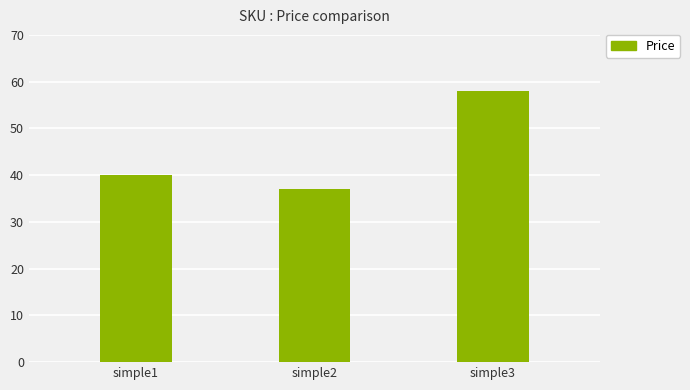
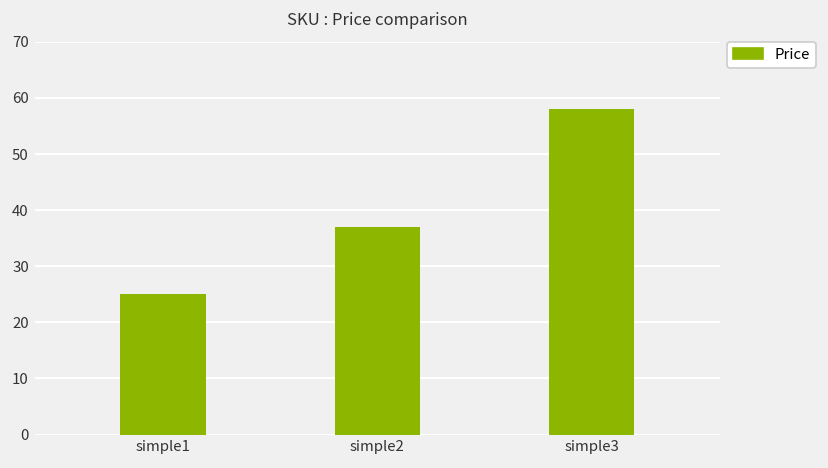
simple1: 40 -> 25
